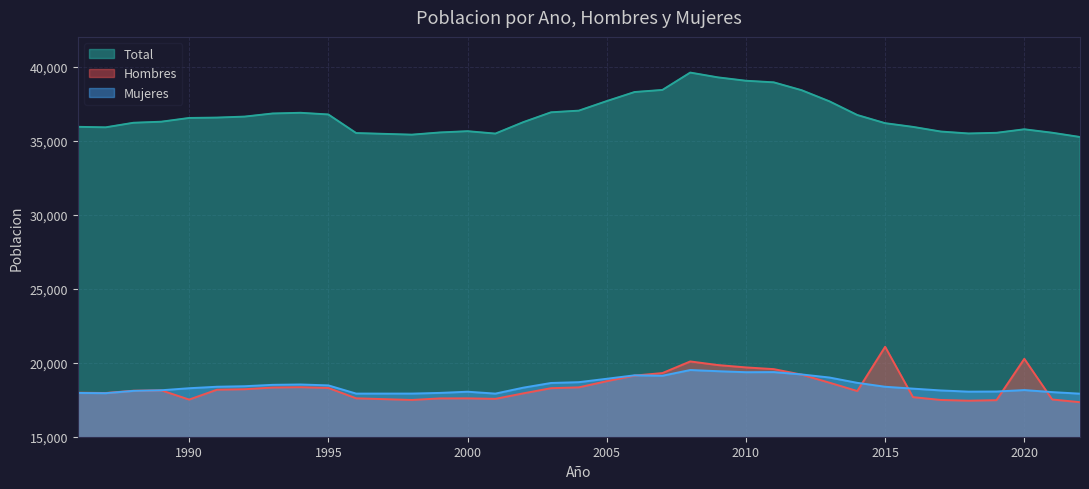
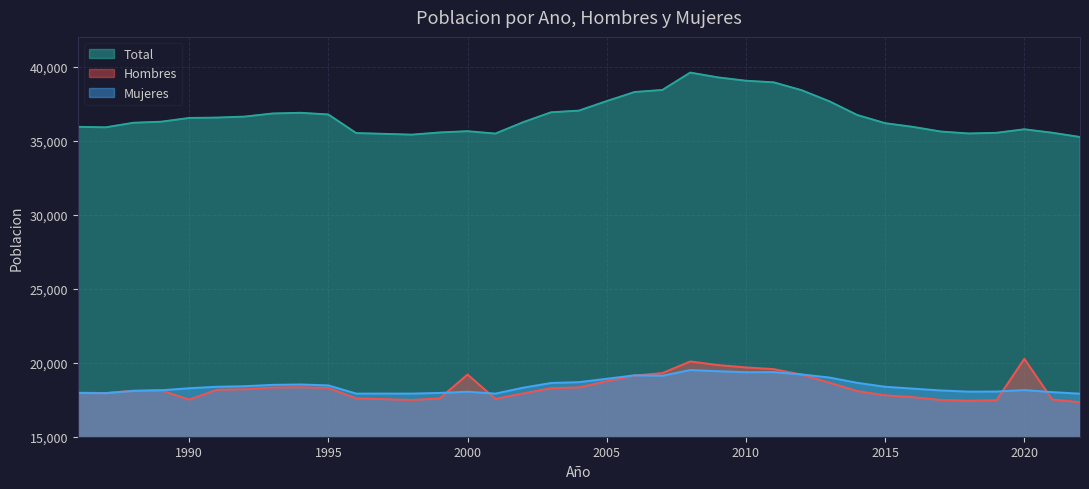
Hombres, 2000: 17,600 -> 19,200
Hombres, 2015: 21,100 -> 17,800
